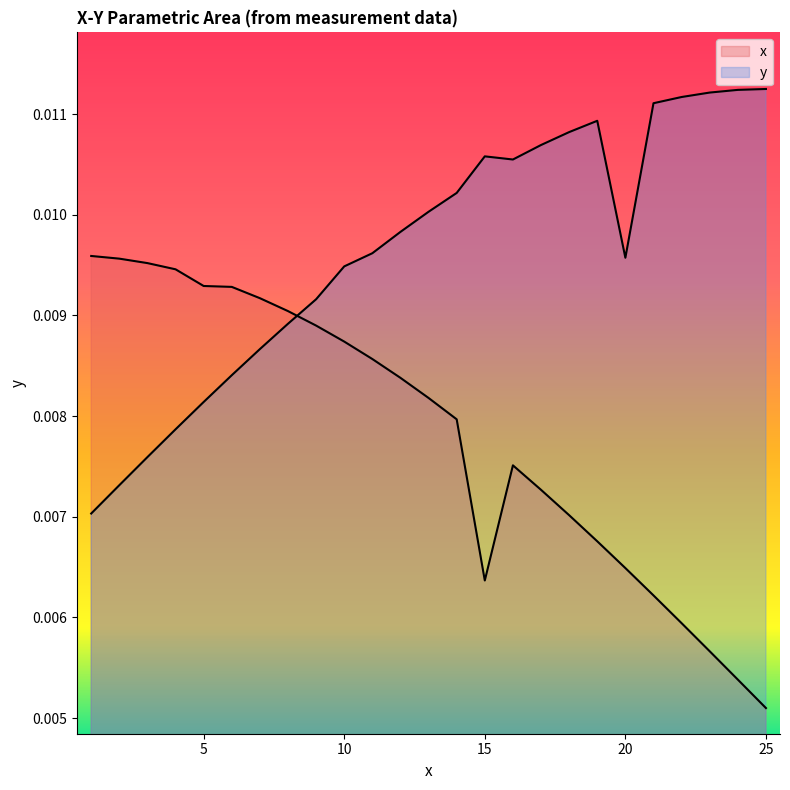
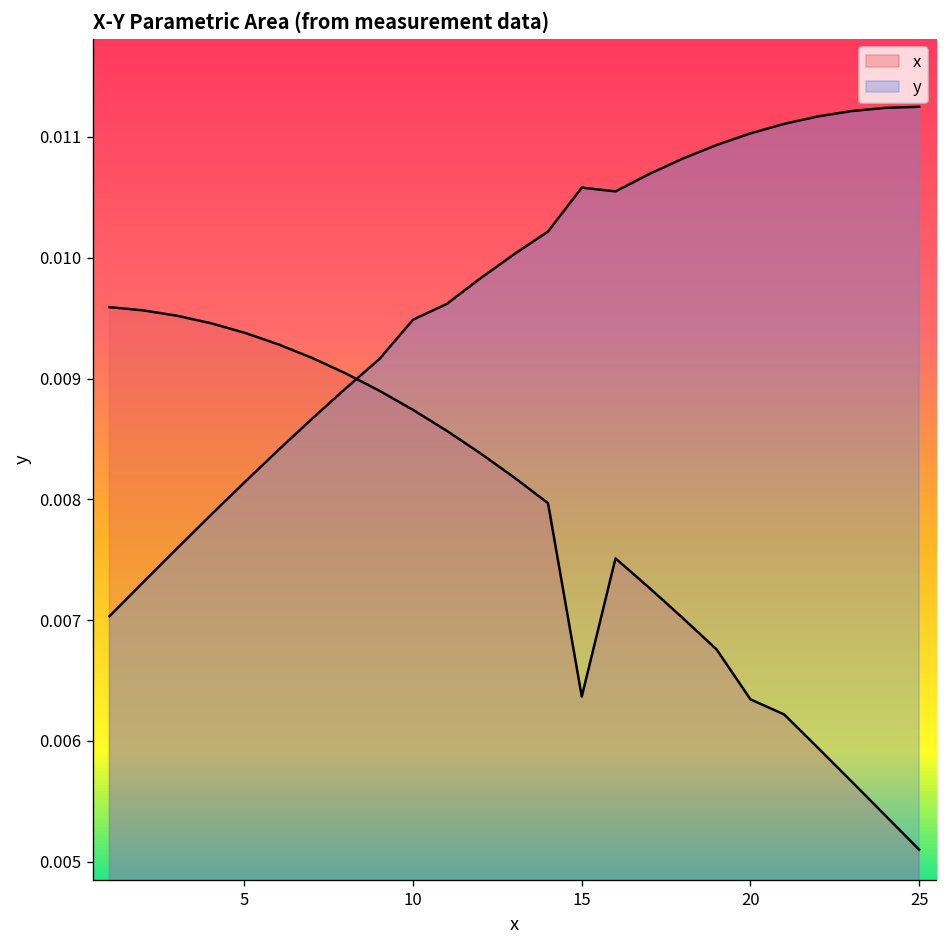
x, 5: 0.00929 -> 0.00938
x, 20: 0.00649 -> 0.00634
y, 20: 0.00957 -> 0.01103
